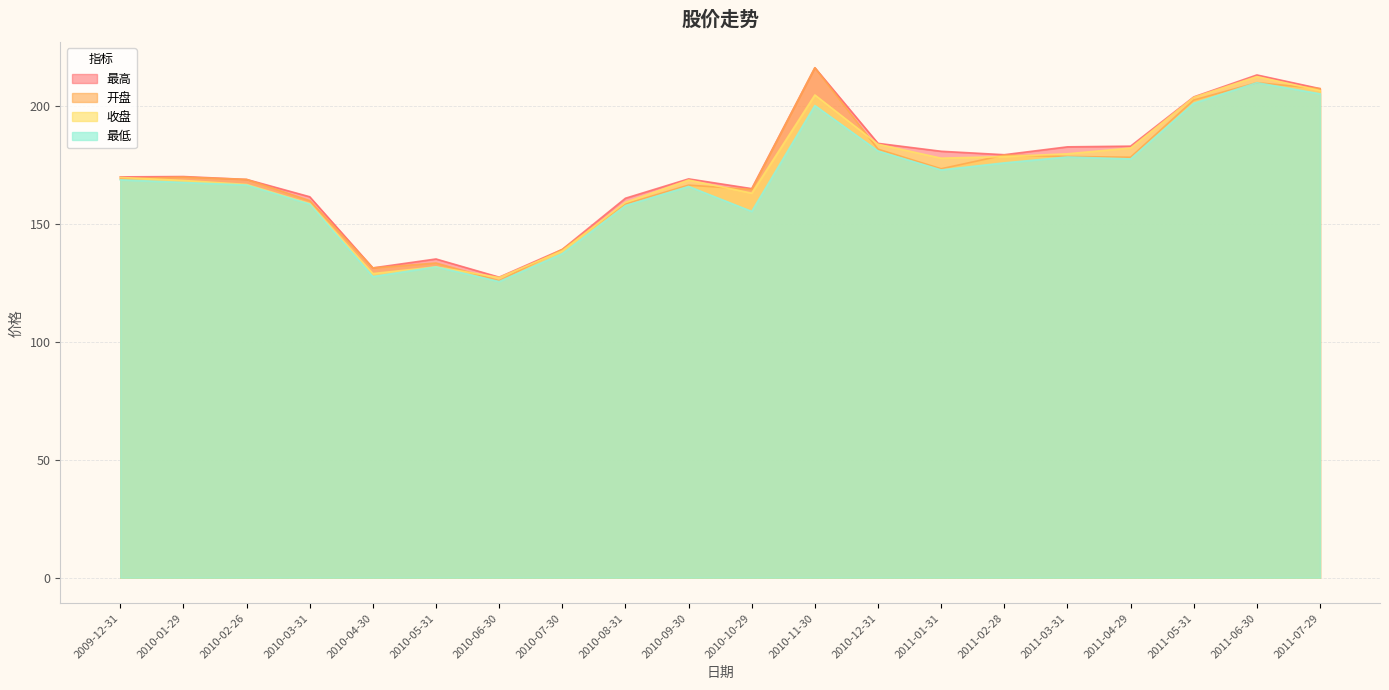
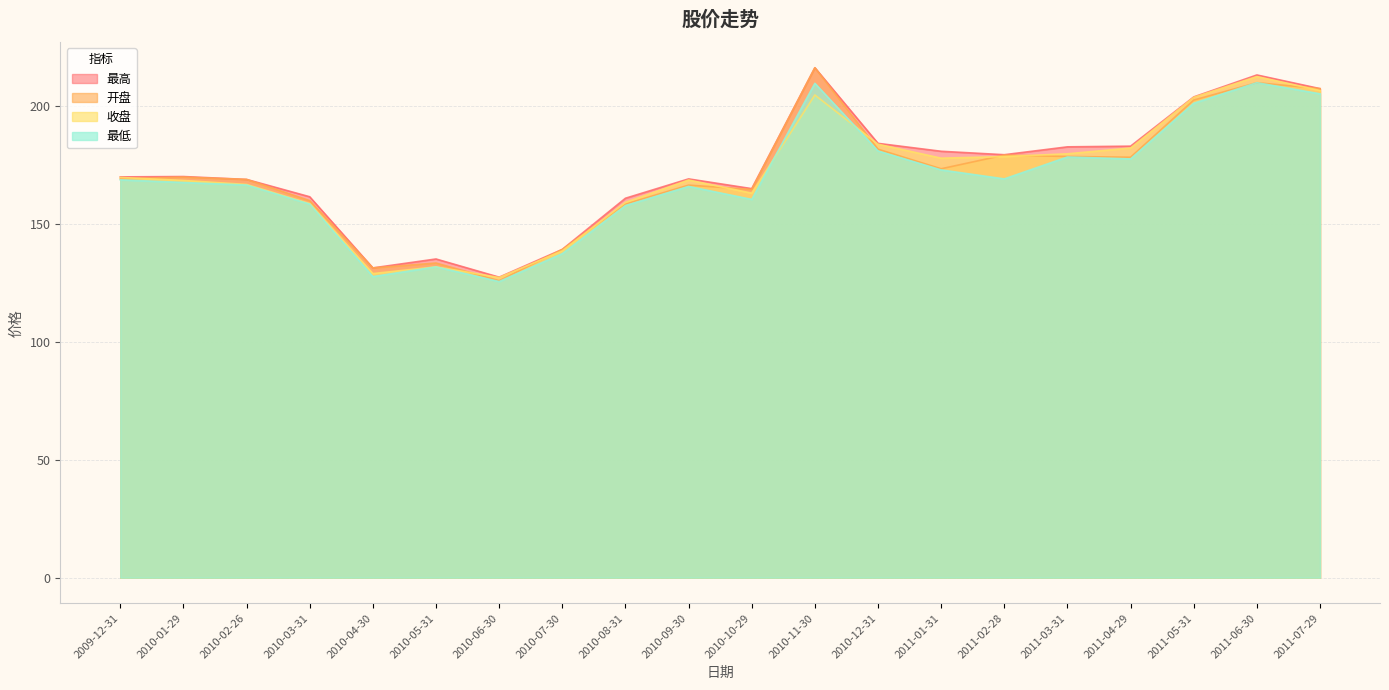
最低, 2010-10-29: 155 -> 161
最低, 2010-11-30: 200 -> 210
最低, 2011-02-28: 176 -> 169
